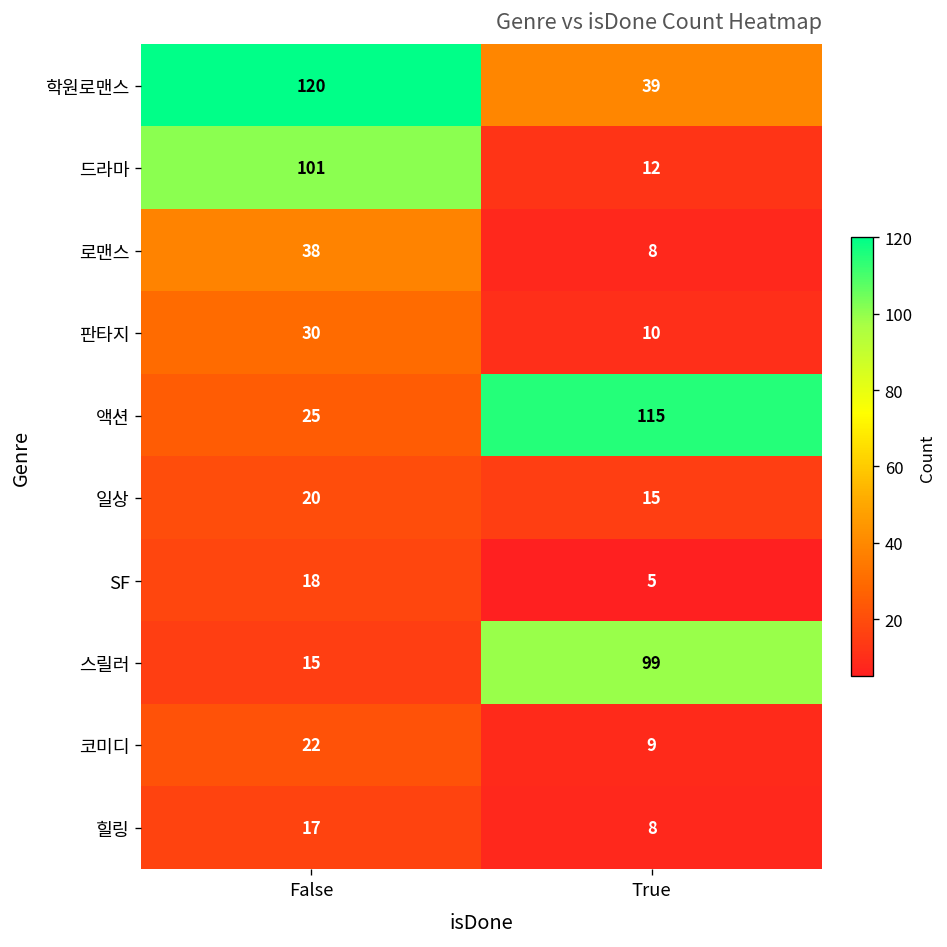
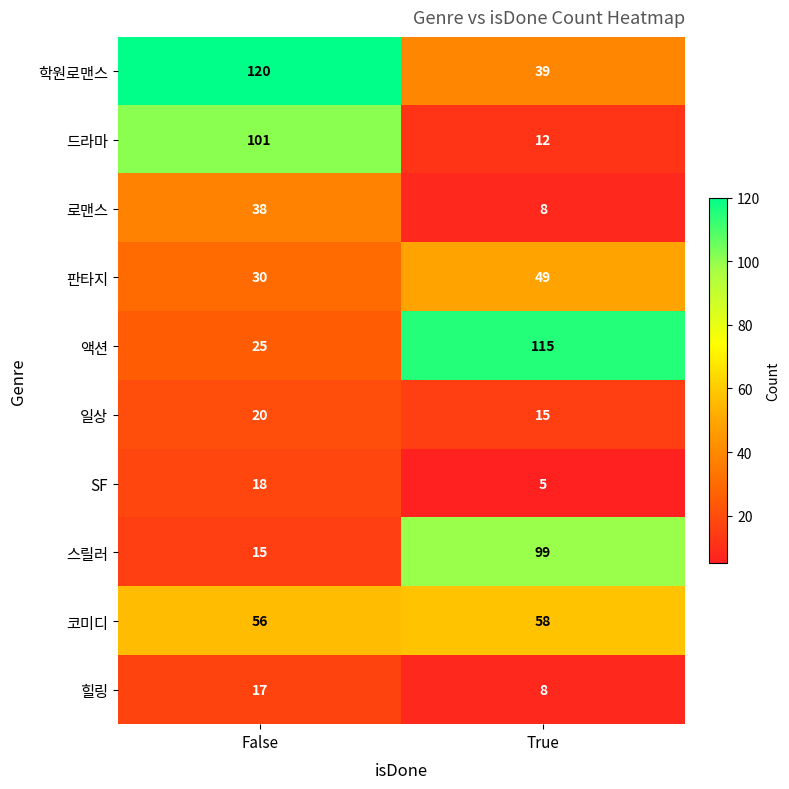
판타지, True: 10 -> 49
코미디, False: 22 -> 56
코미디, True: 9 -> 58
